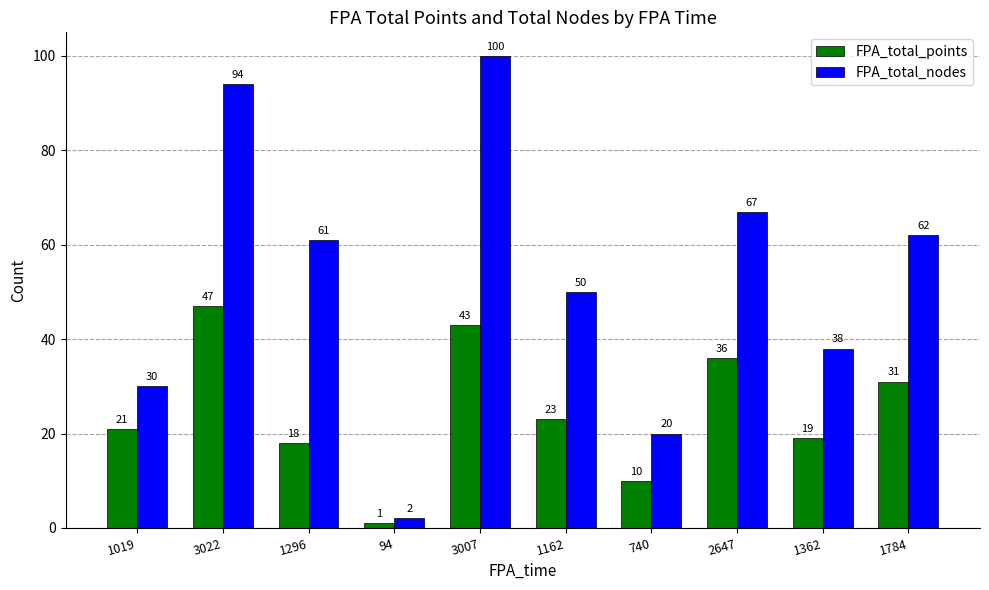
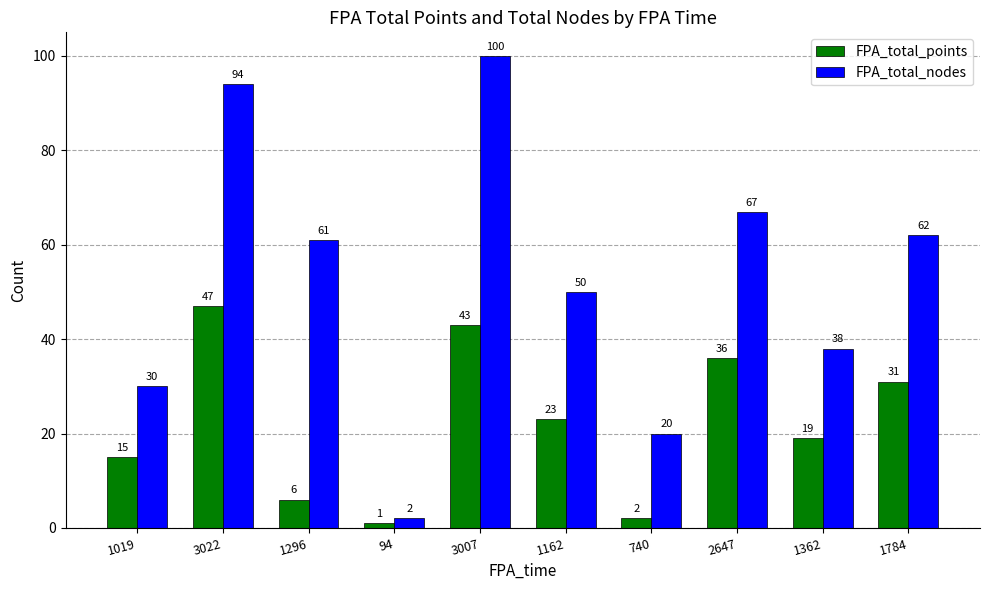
FPA_total_points, 1019: 21 -> 15
FPA_total_points, 1296: 18 -> 6
FPA_total_points, 740: 10 -> 2
